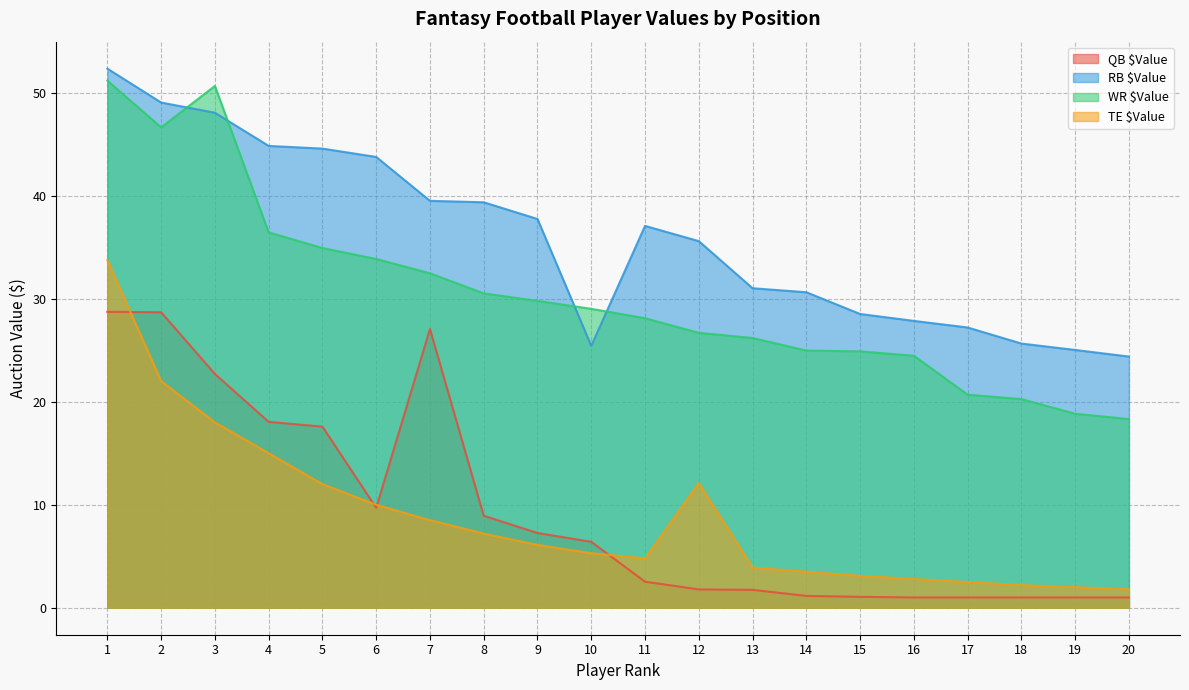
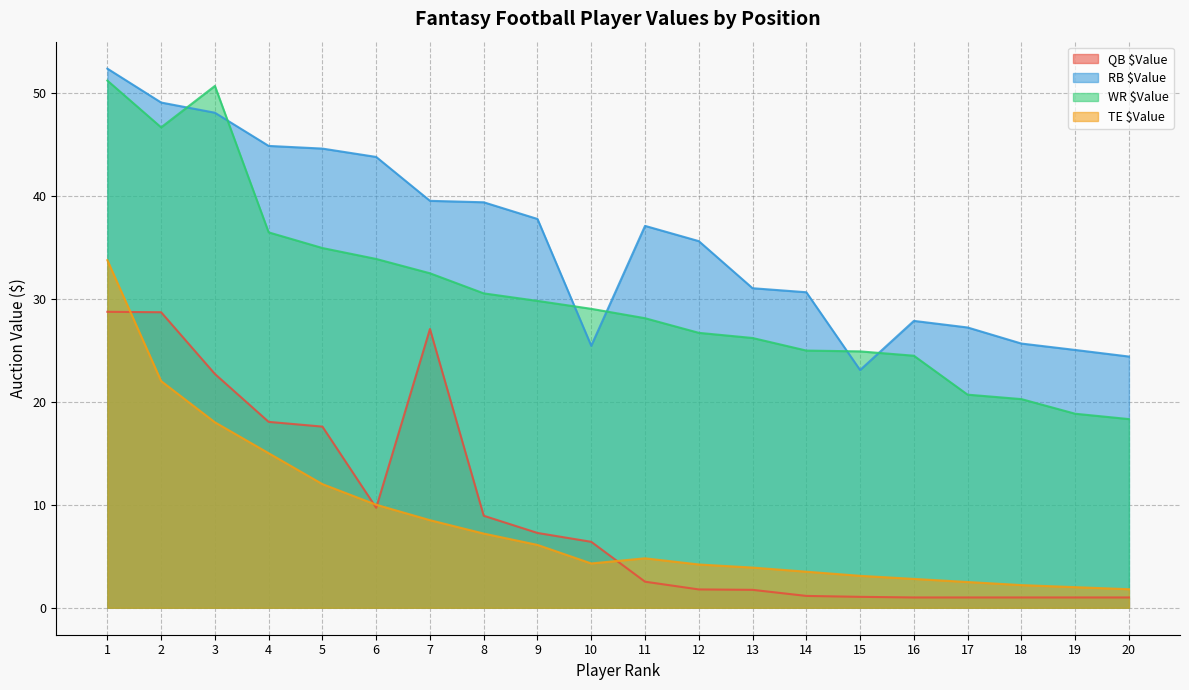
TE $Value, 10: 5.3 -> 4.3
TE $Value, 12: 12.1 -> 4.2
RB $Value, 15: 28.5 -> 23.1
